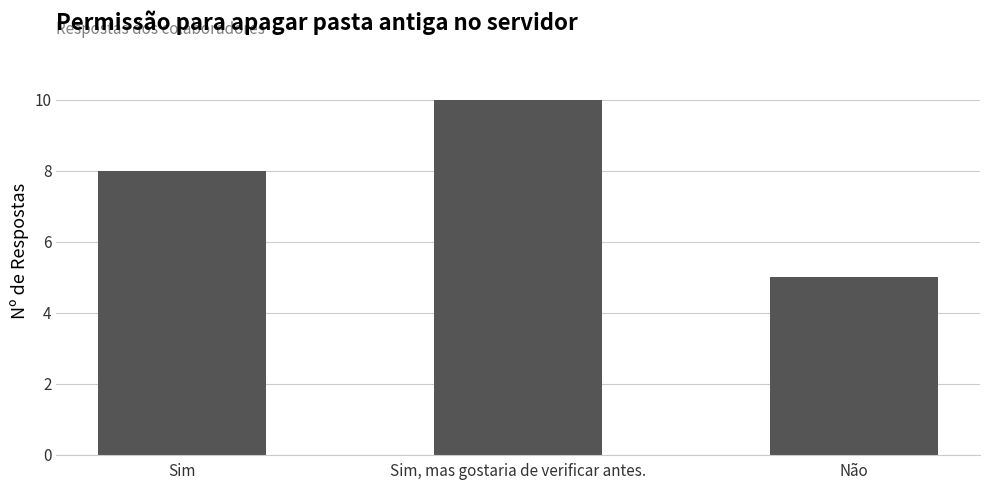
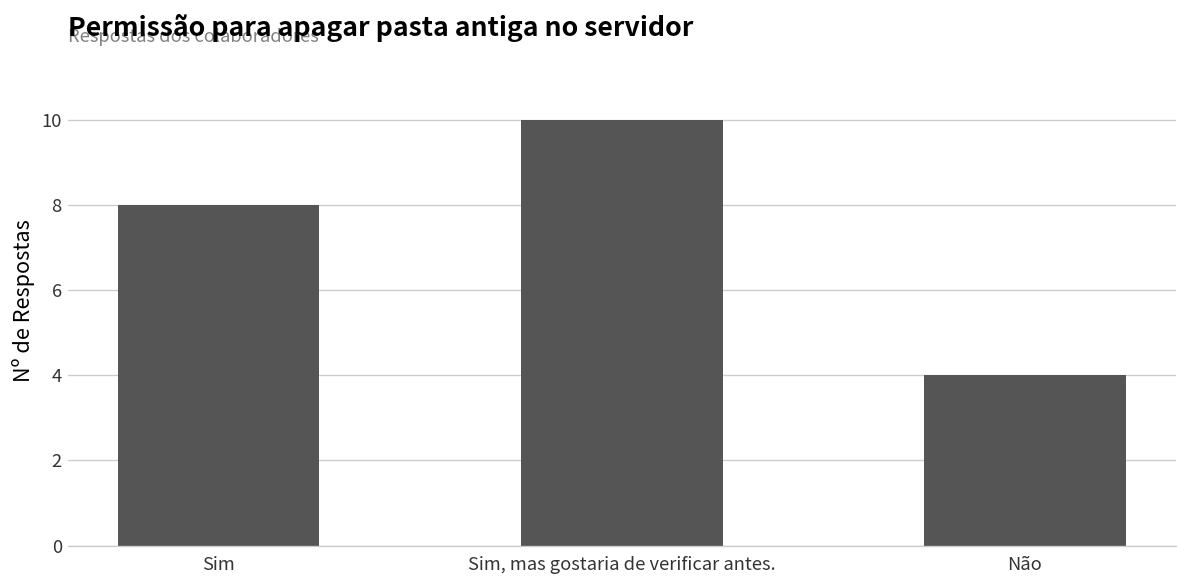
Não: 5 -> 4
